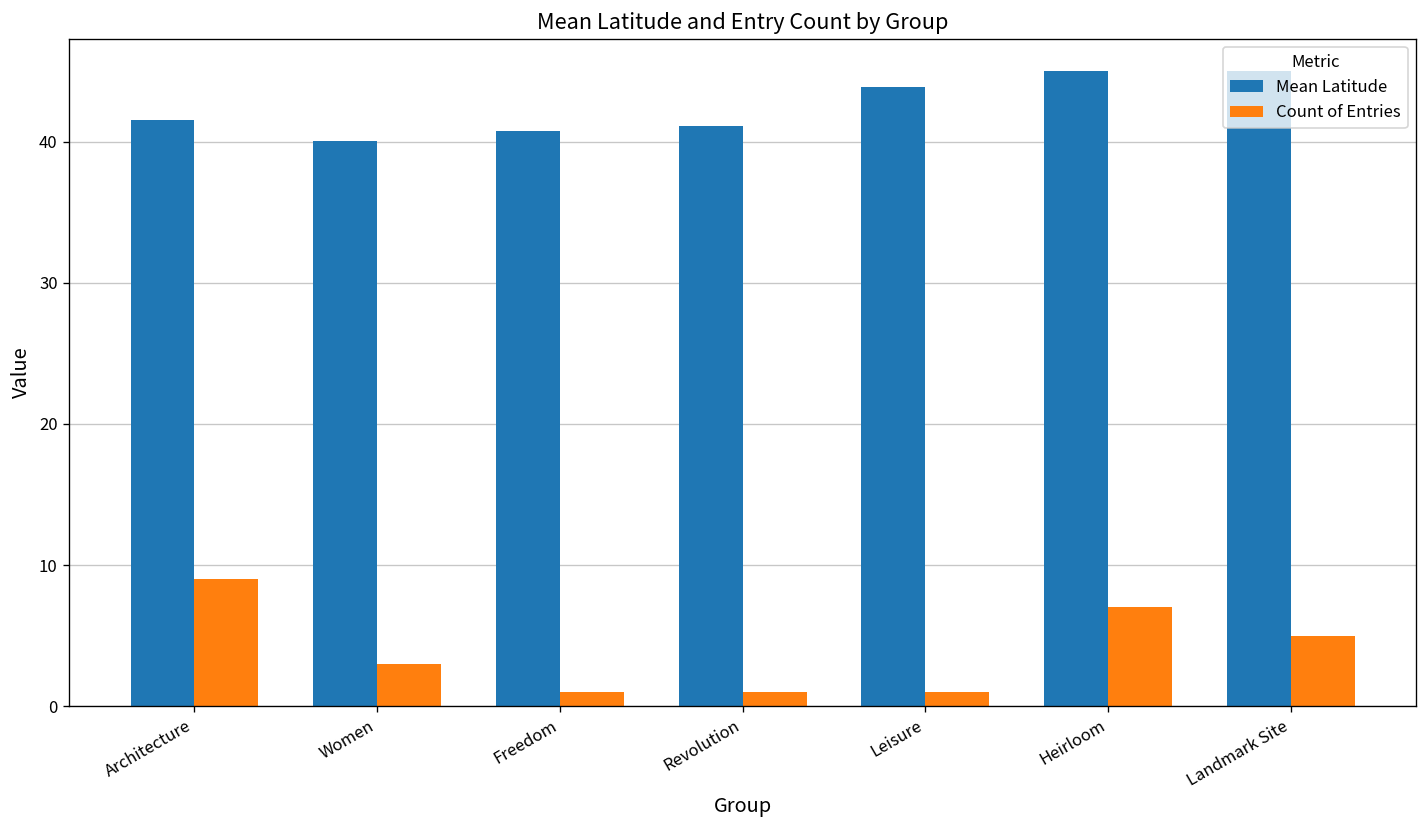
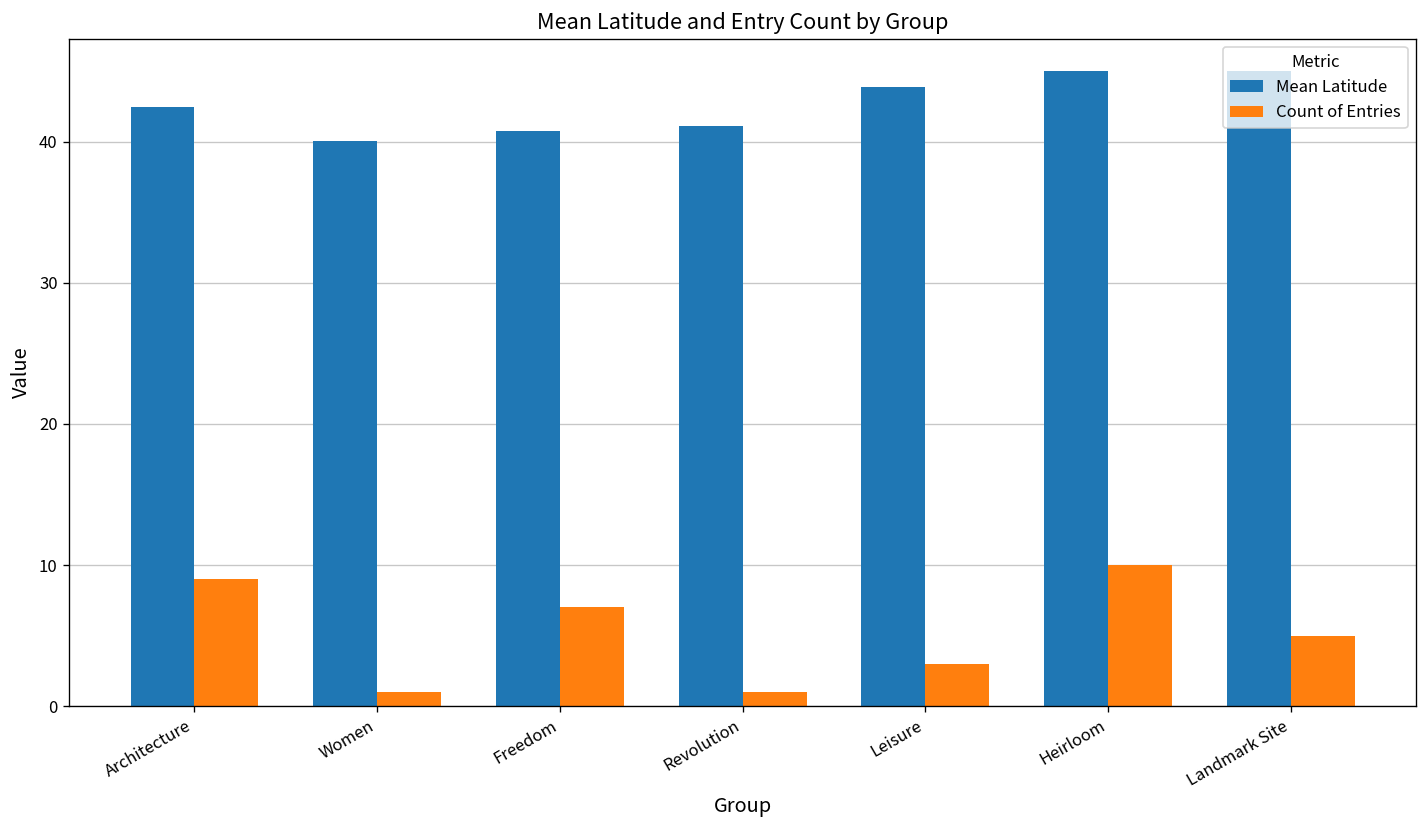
Mean Latitude, Architecture: 41.6 -> 42.5
Count of Entries, Women: 3 -> 1
Count of Entries, Freedom: 1 -> 7
Count of Entries, Leisure: 1 -> 3
Count of Entries, Heirloom: 7 -> 10
